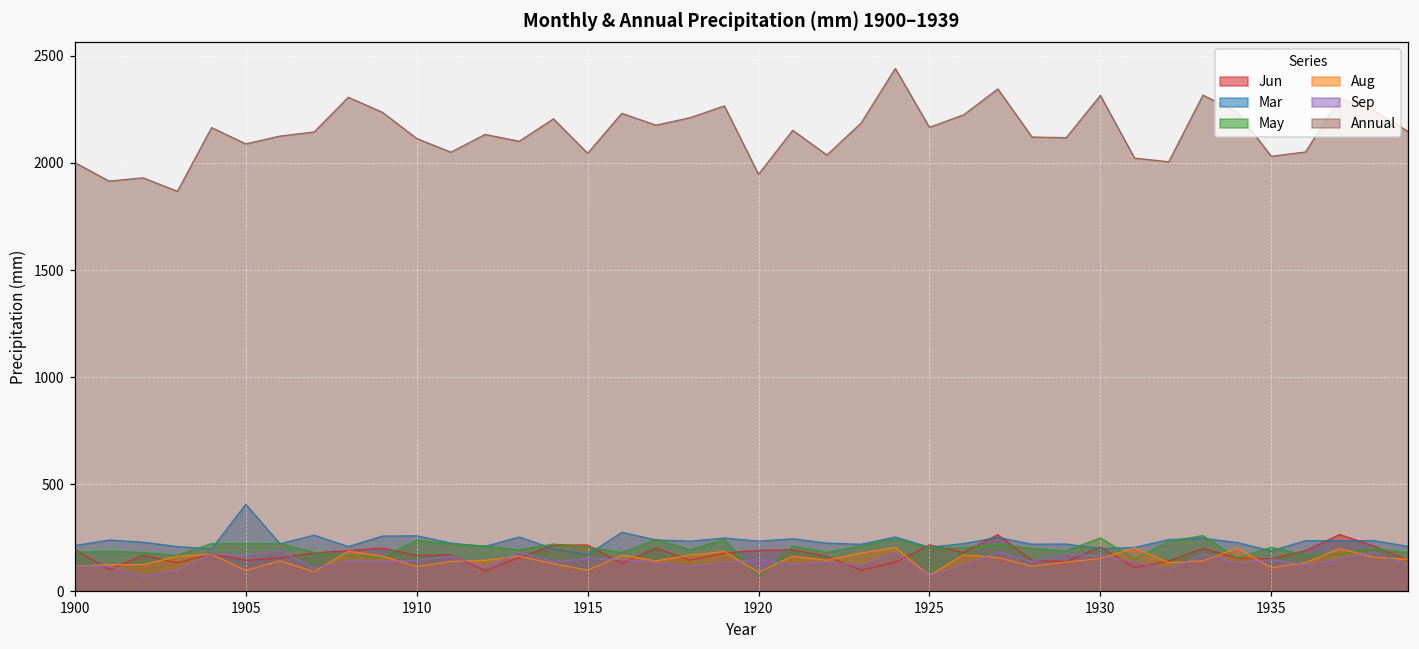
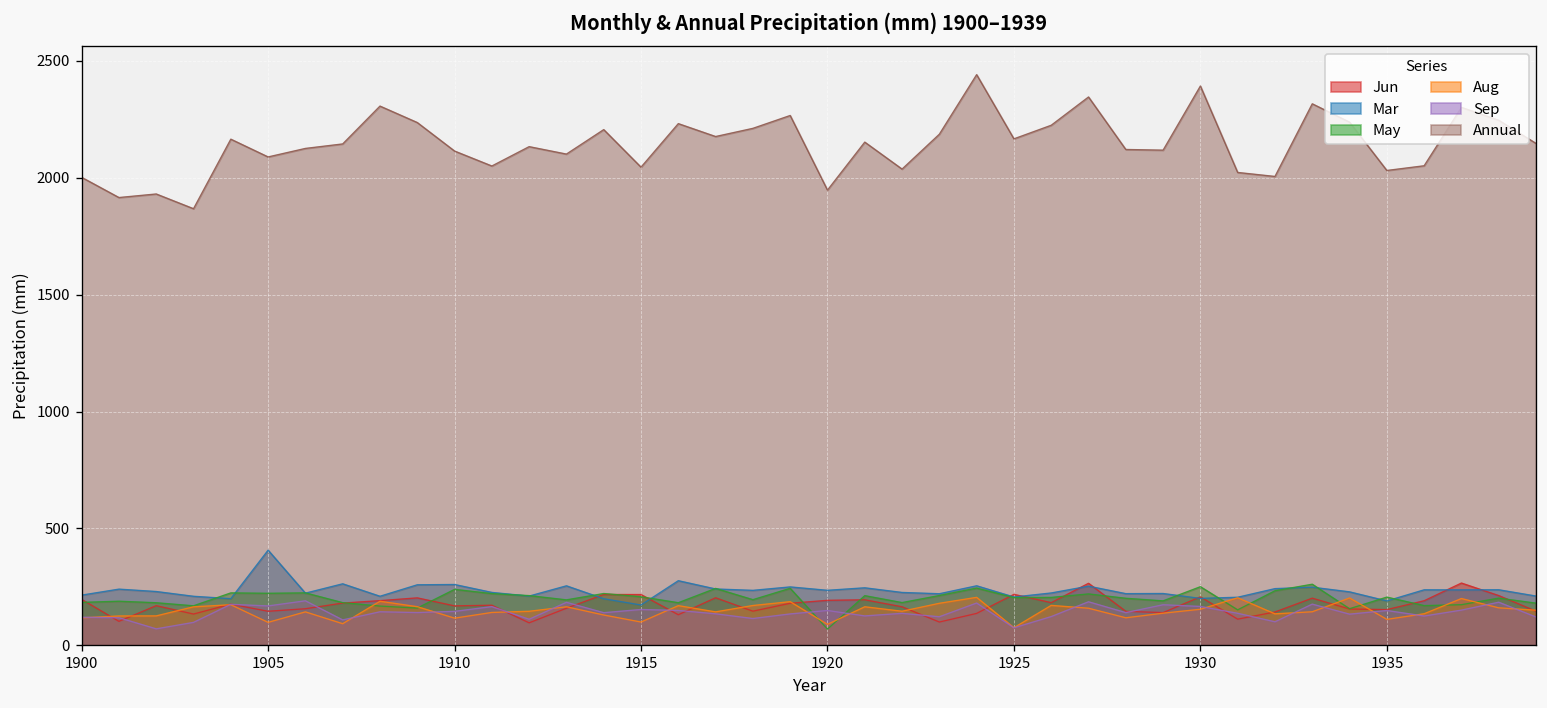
Annual, 1930: 2320 -> 2390
